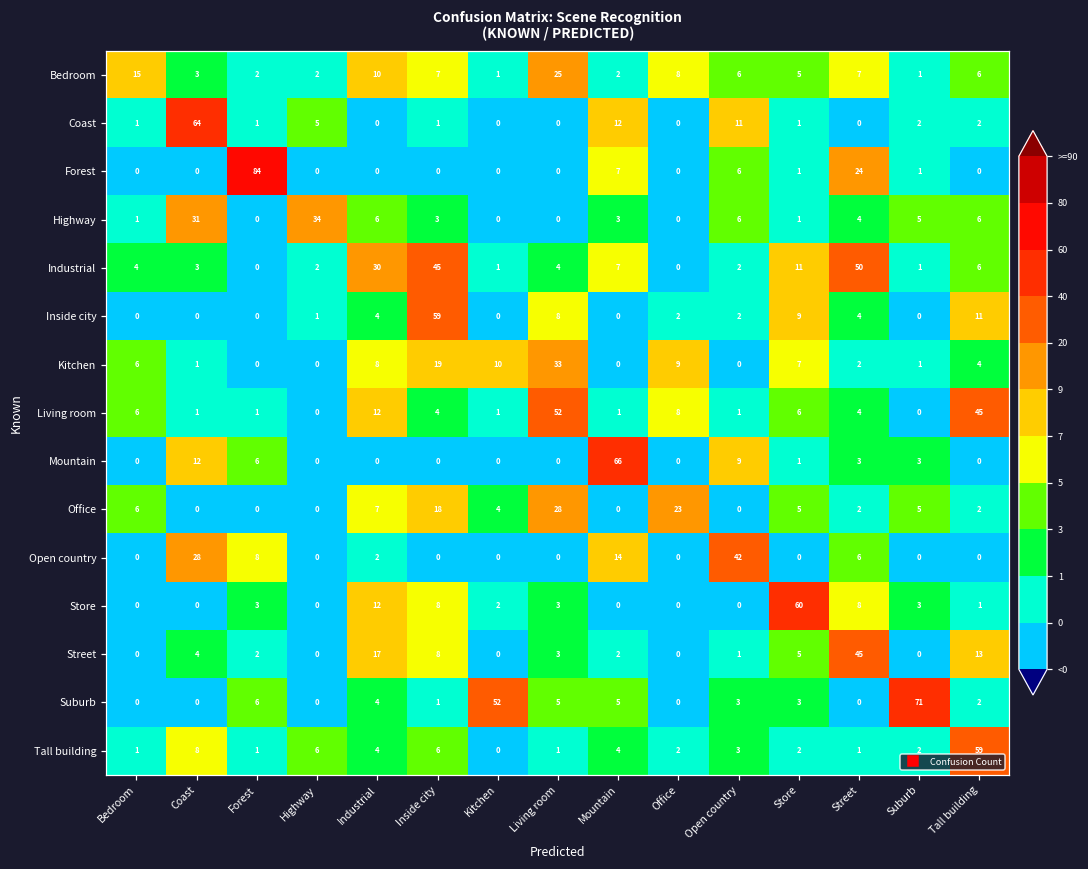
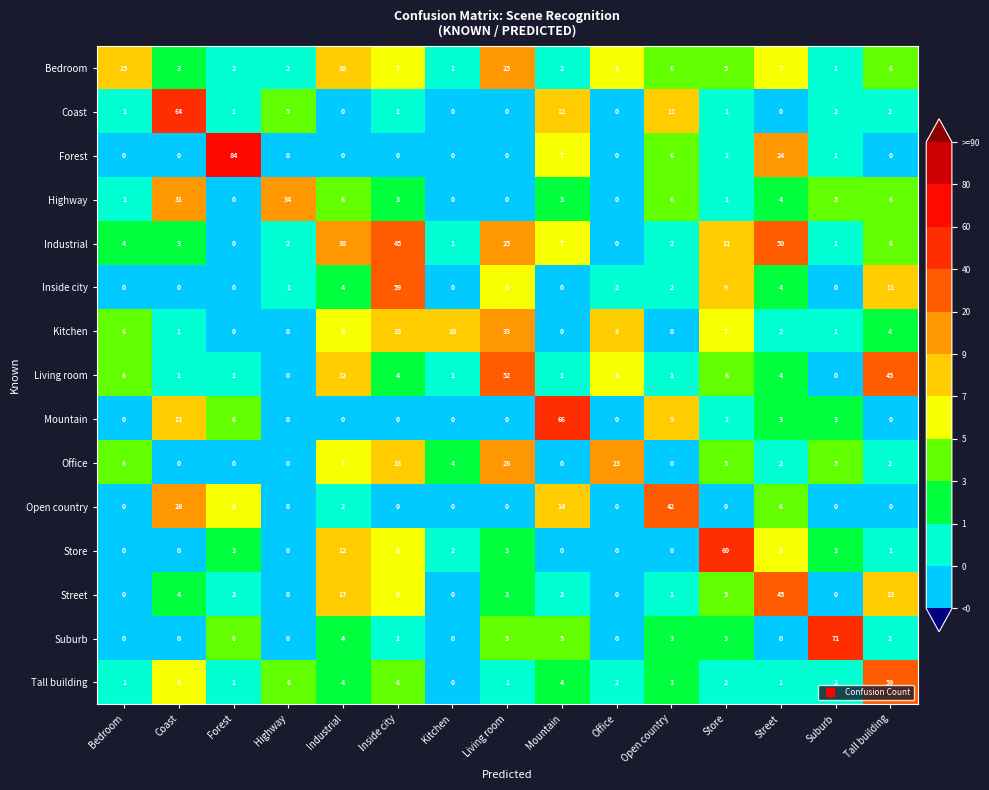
Industrial, Living room: 4 -> 25
Suburb, Kitchen: 52 -> 0
